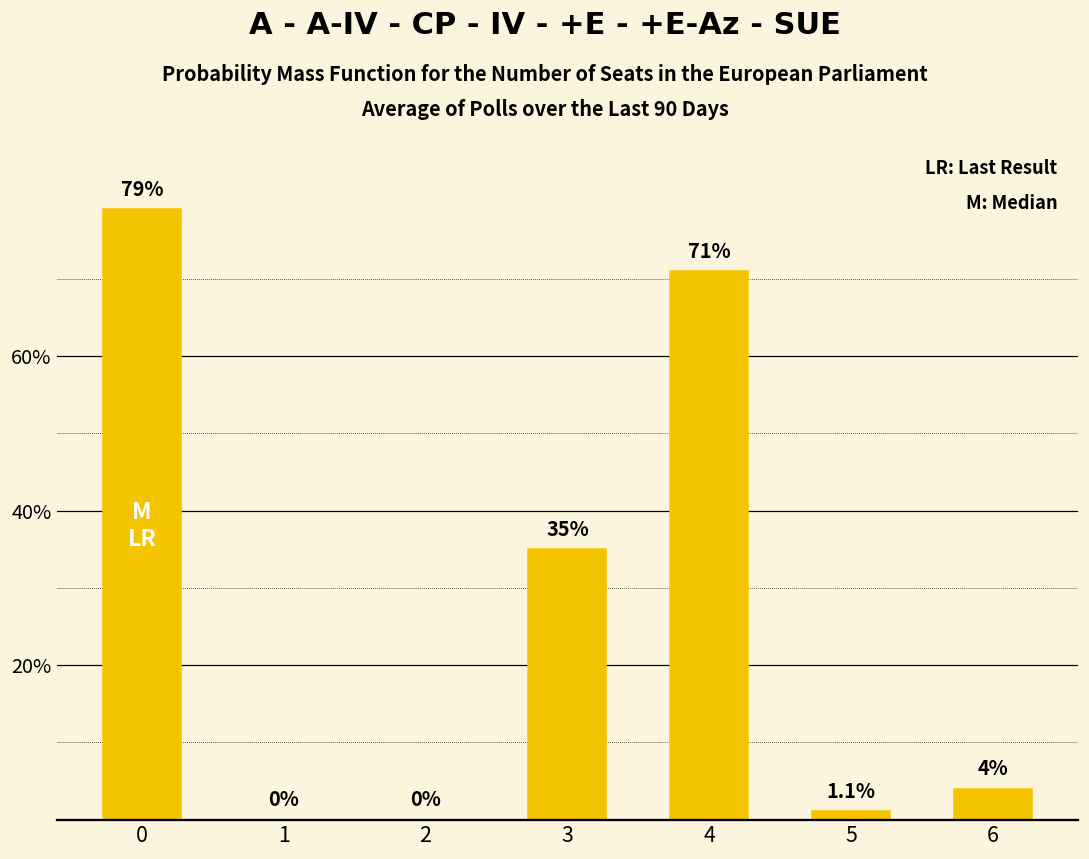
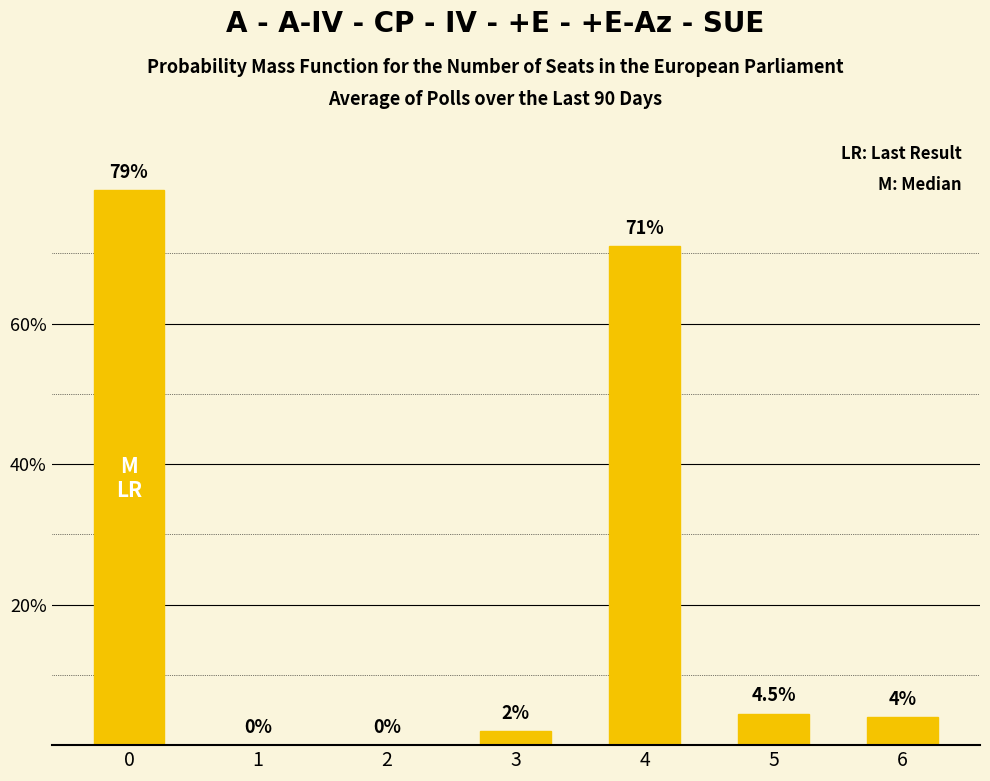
3: 35% -> 2%
5: 1.1% -> 4.5%
